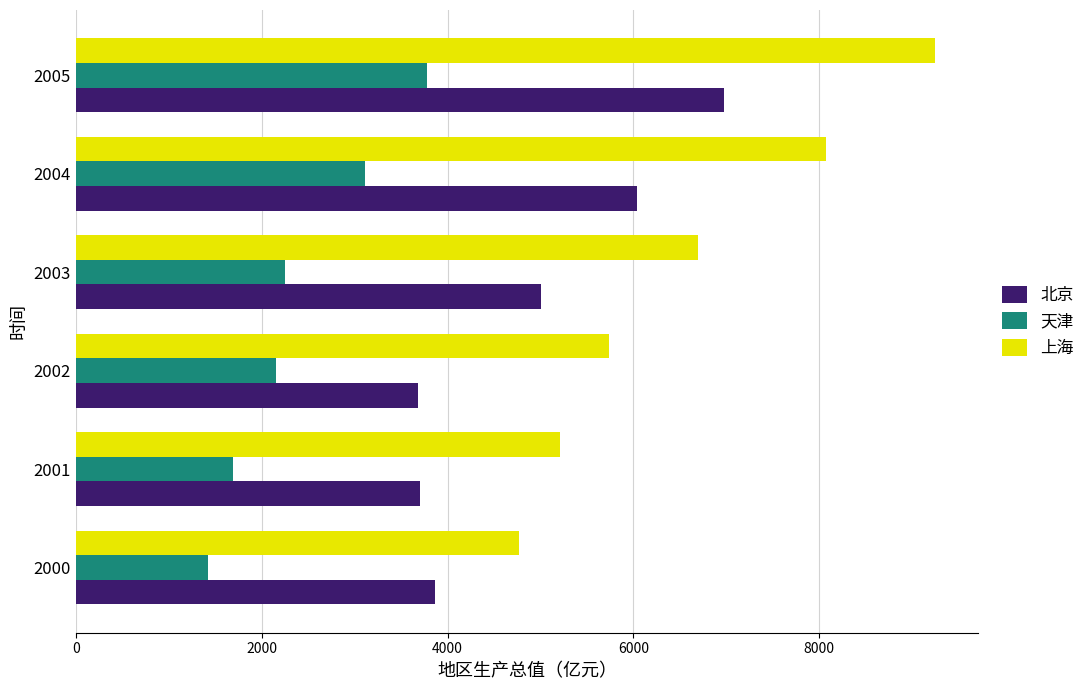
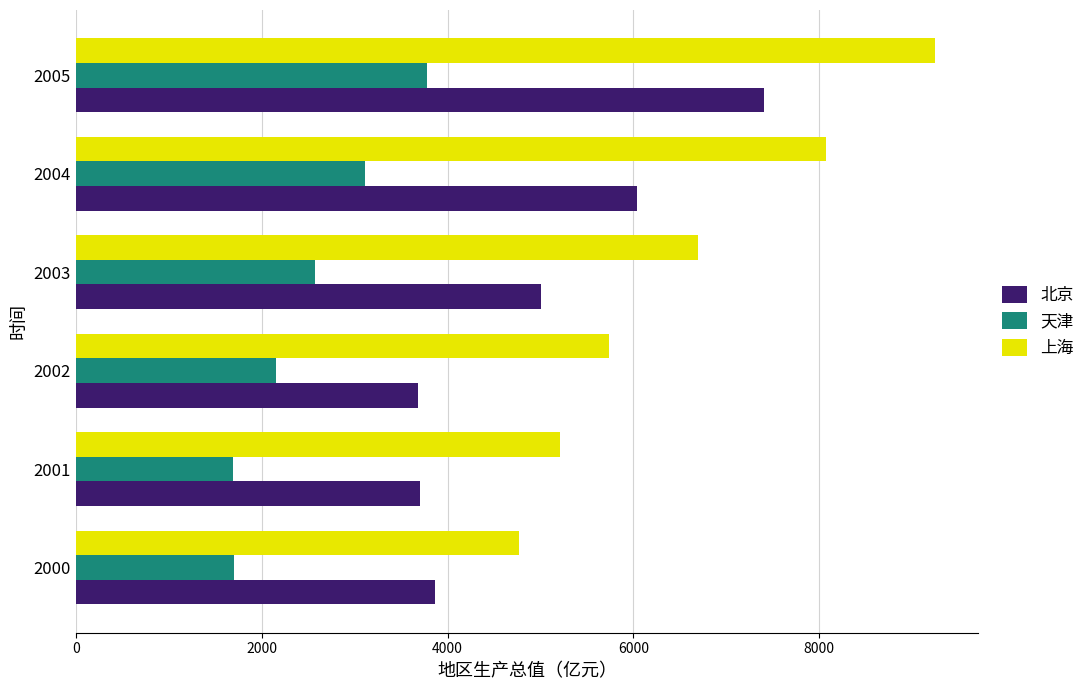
北京, 2005: 7000 -> 7400
天津, 2003: 2300 -> 2600
天津, 2000: 1400 -> 1700
